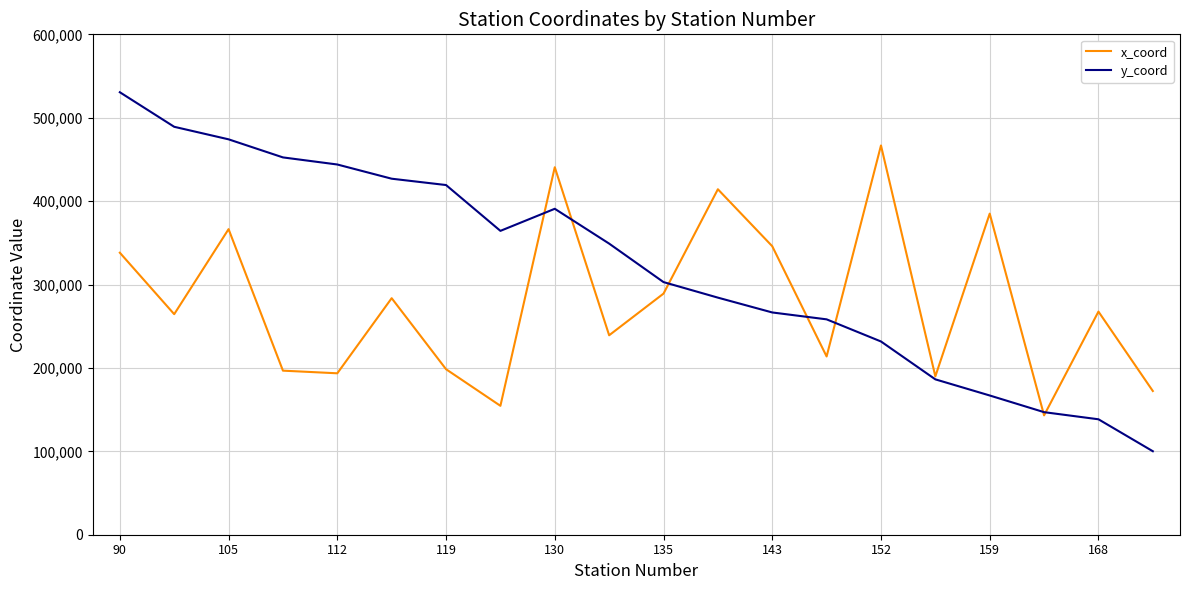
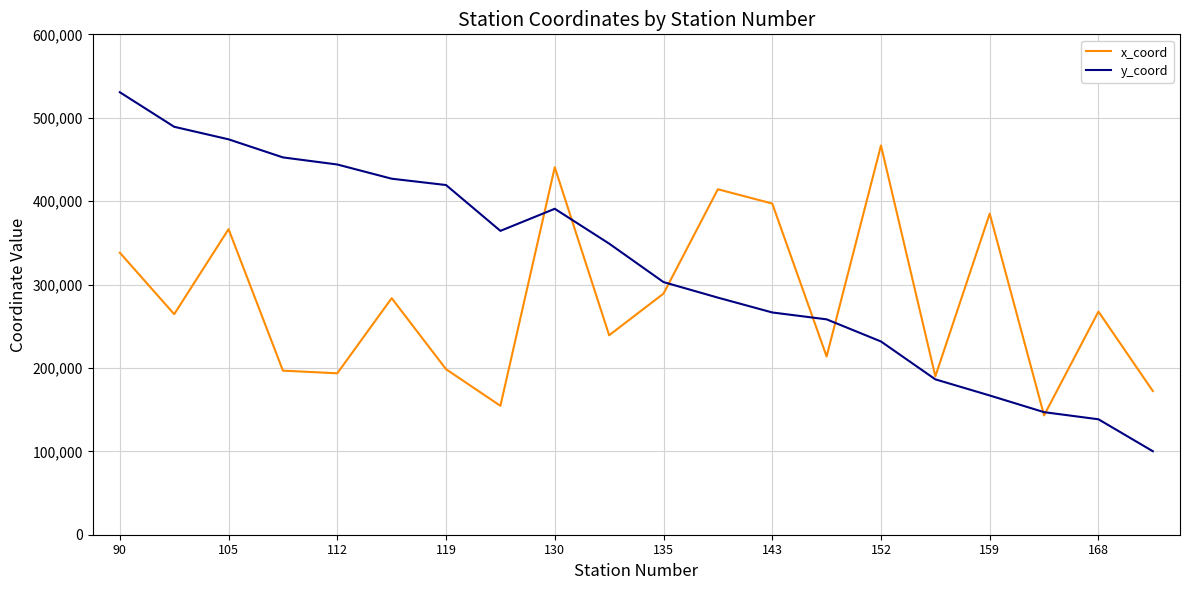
x_coord, 143: 350,000 -> 400,000
